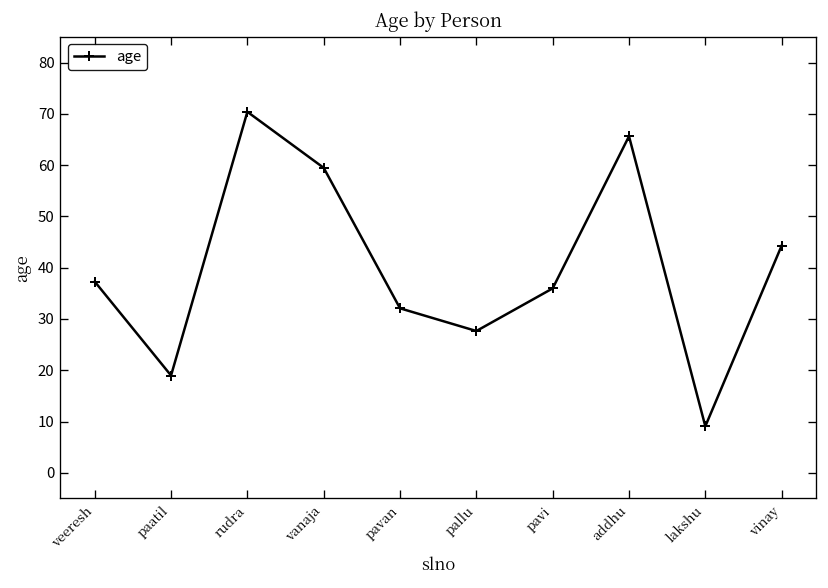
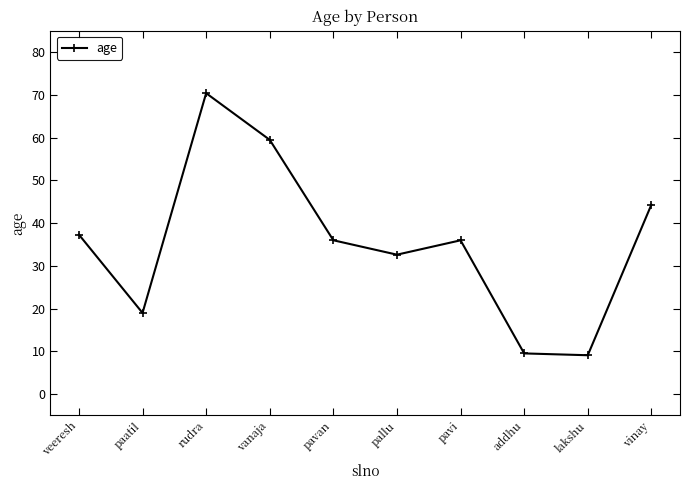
pavan: 32 -> 36
pallu: 28 -> 33
addhu: 66 -> 10
